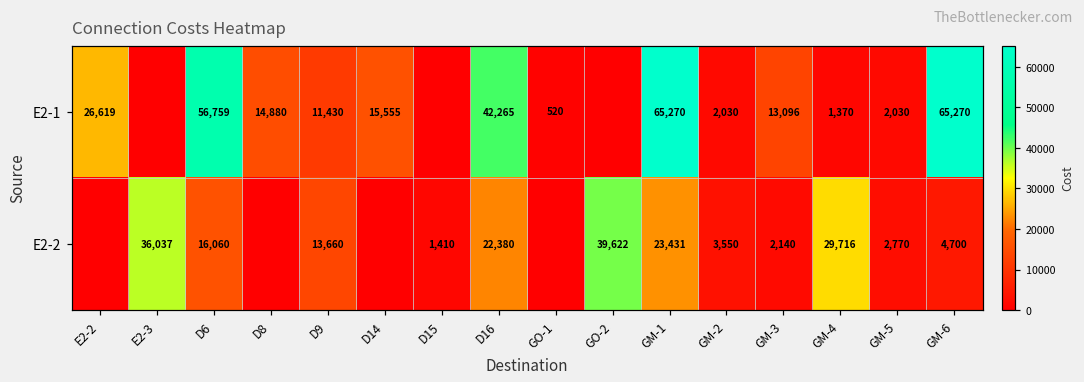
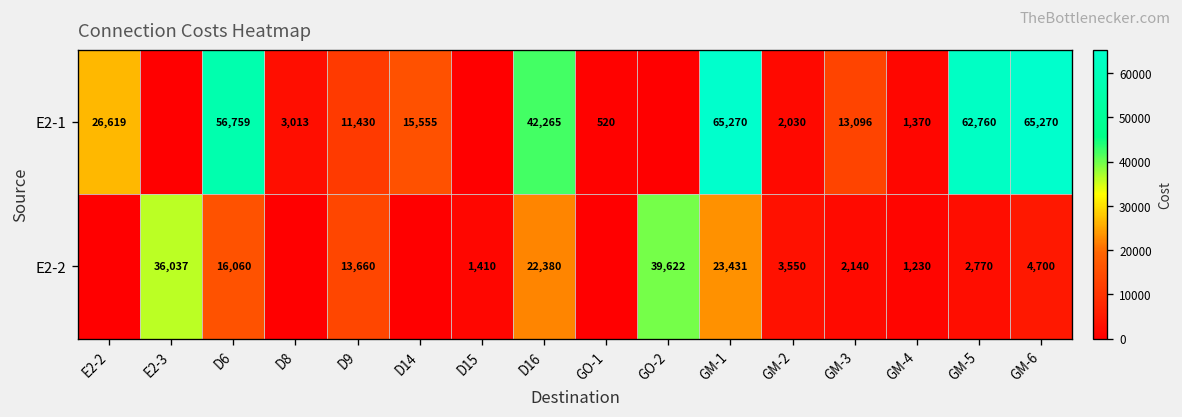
E2-1, D8: 14,880 -> 3,013
E2-1, GM-5: 2,030 -> 62,760
E2-2, GM-4: 29,716 -> 1,230
